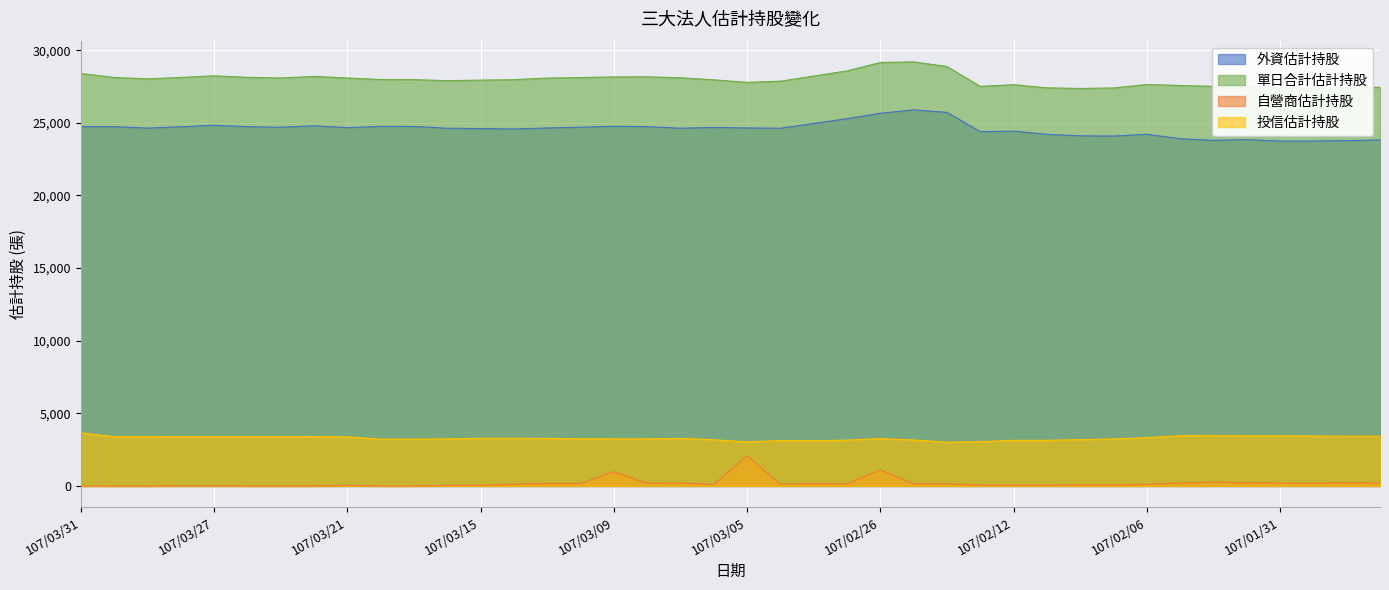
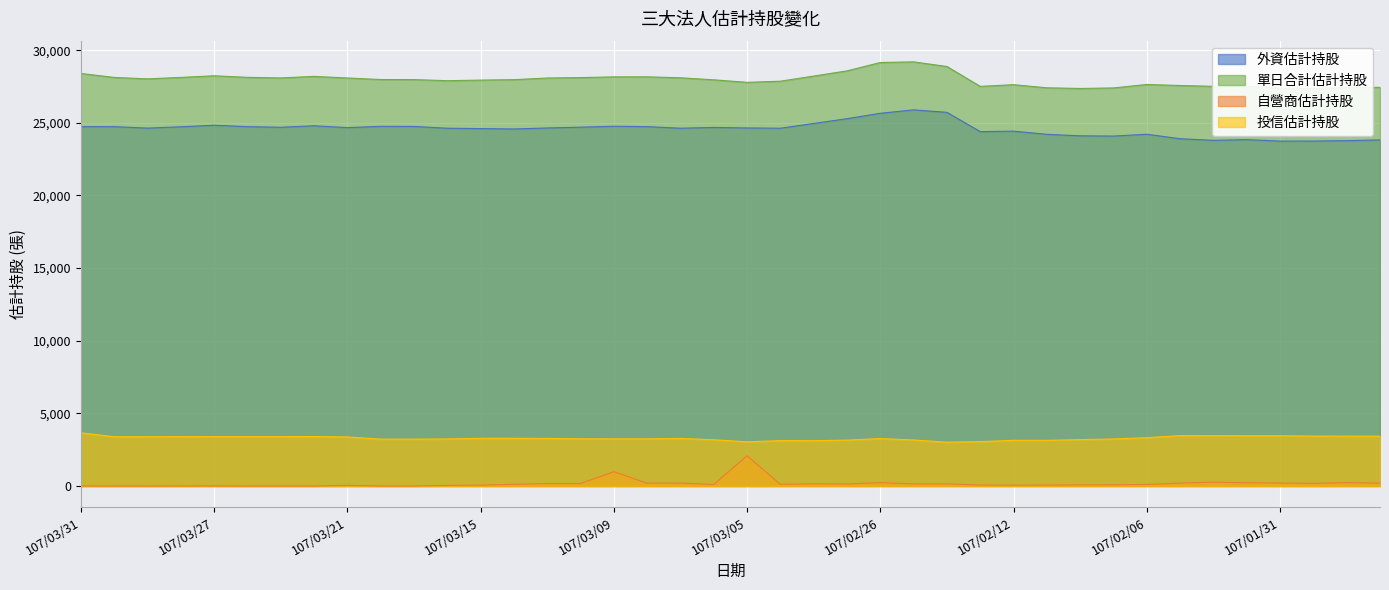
自營商估計持股, 107/02/26: 1,100 -> 200
